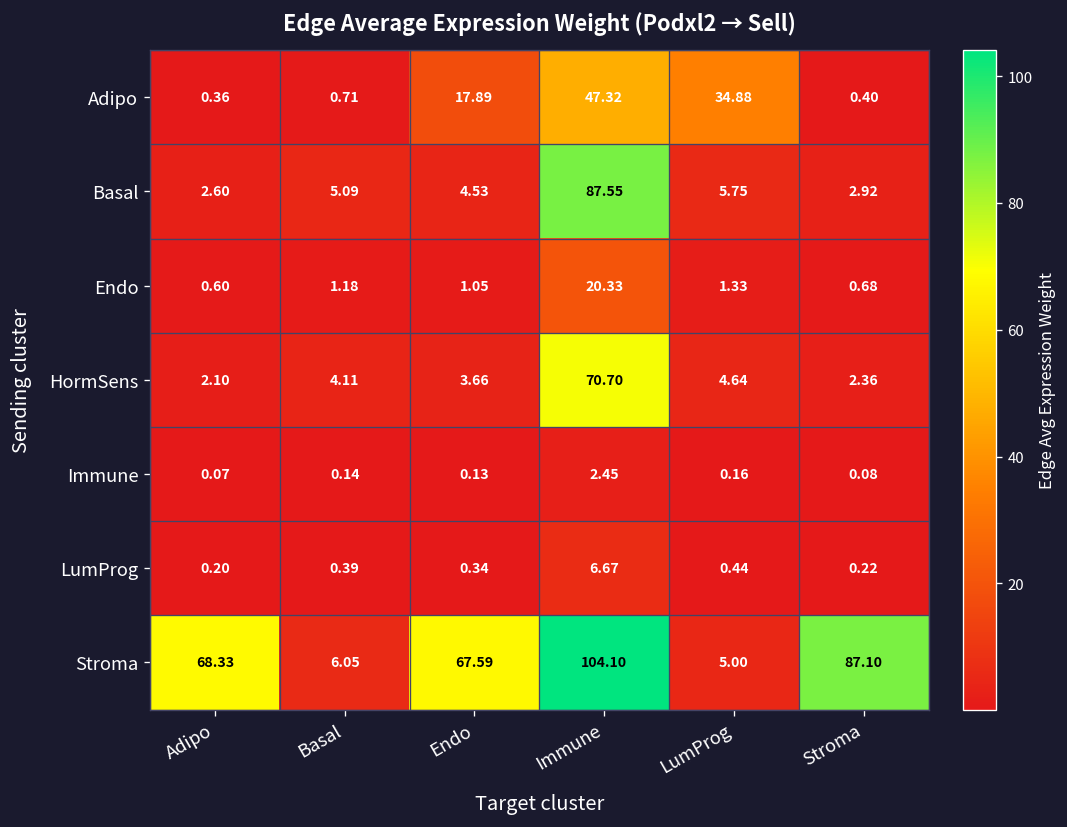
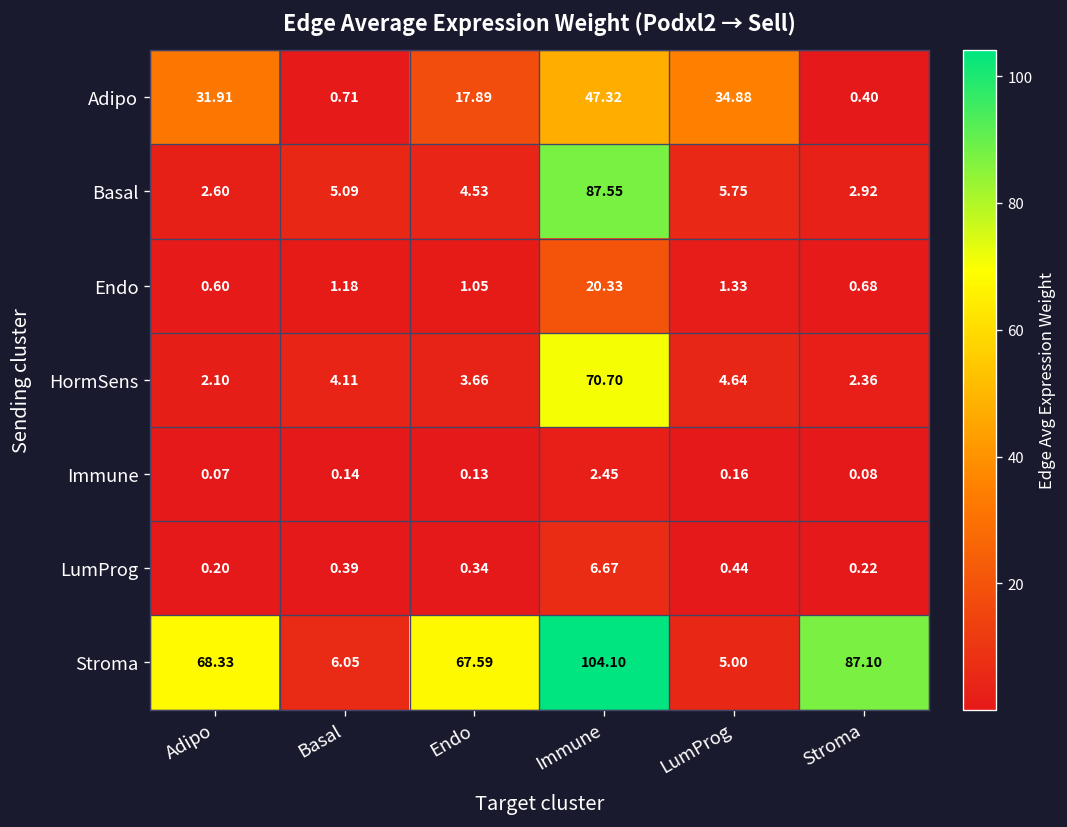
Adipo, Adipo: 0.36 -> 31.91
